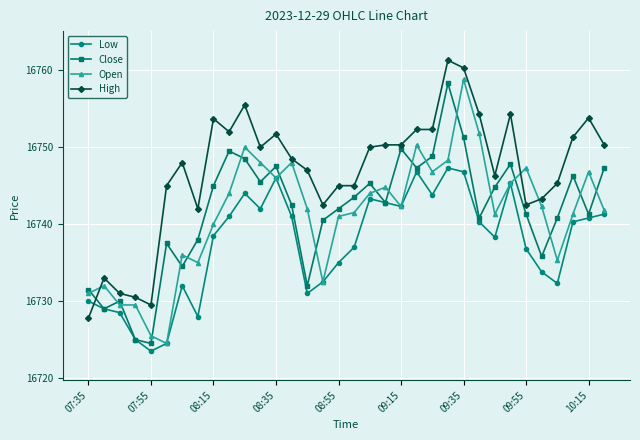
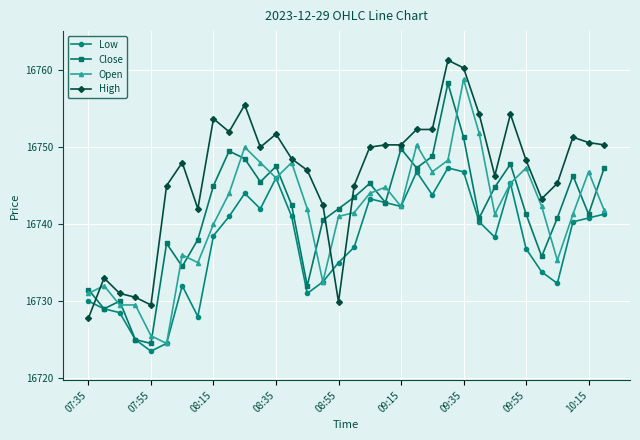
High, 08:55: 16745 -> 16730
High, 09:55: 16743 -> 16748
High, 10:15: 16754 -> 16751
